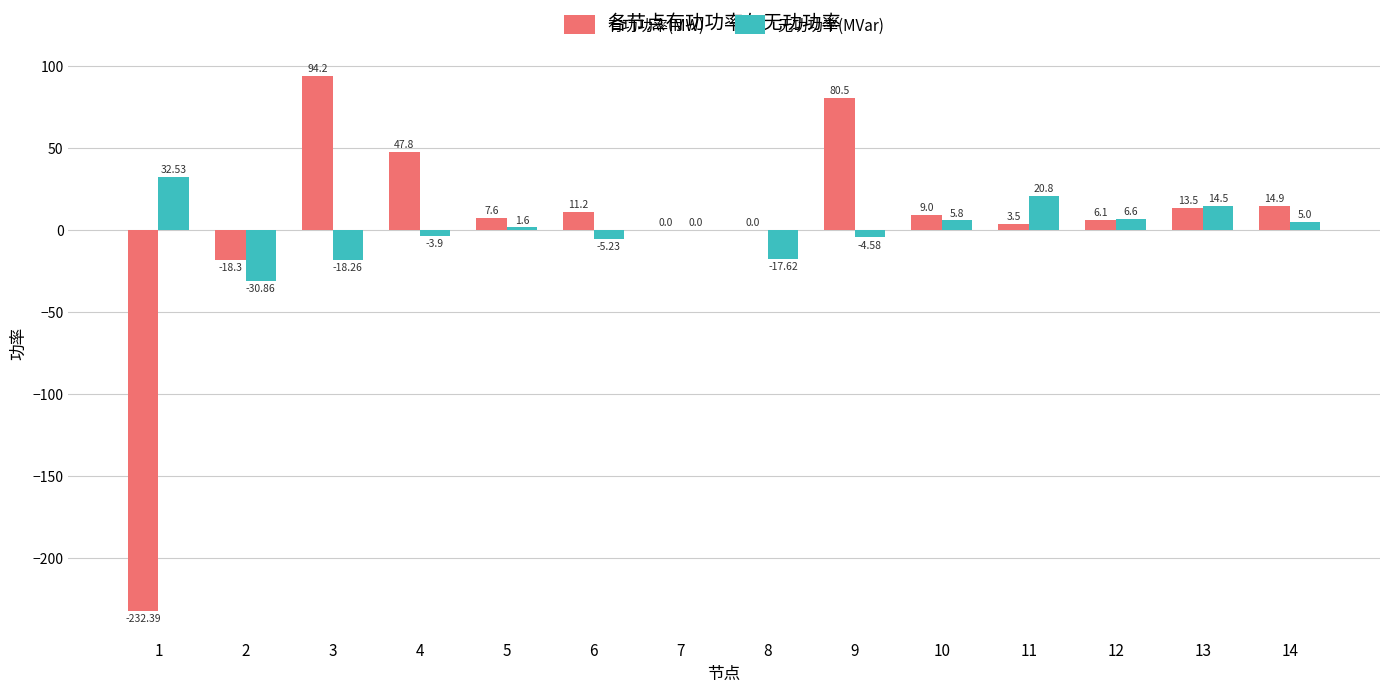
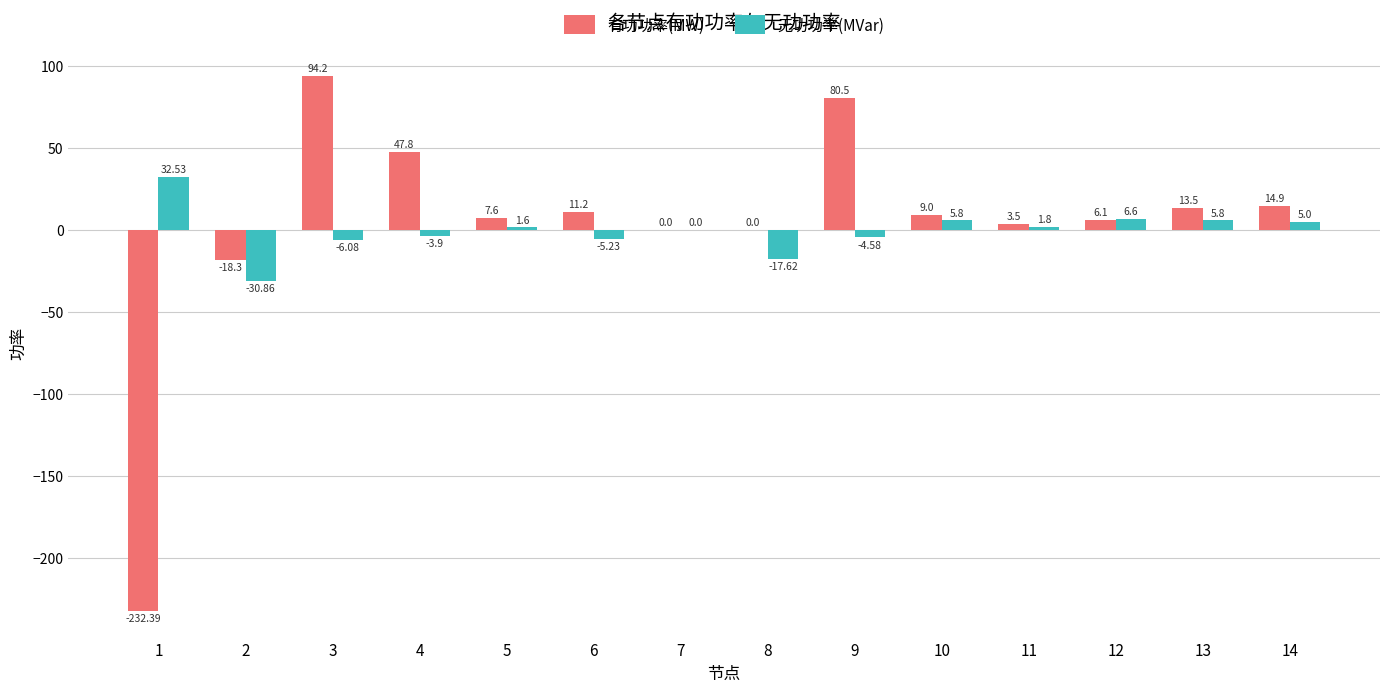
无功功率(MVar), 3: -18.26 -> -6.08
无功功率(MVar), 11: 20.8 -> 1.8
无功功率(MVar), 13: 14.5 -> 5.8
